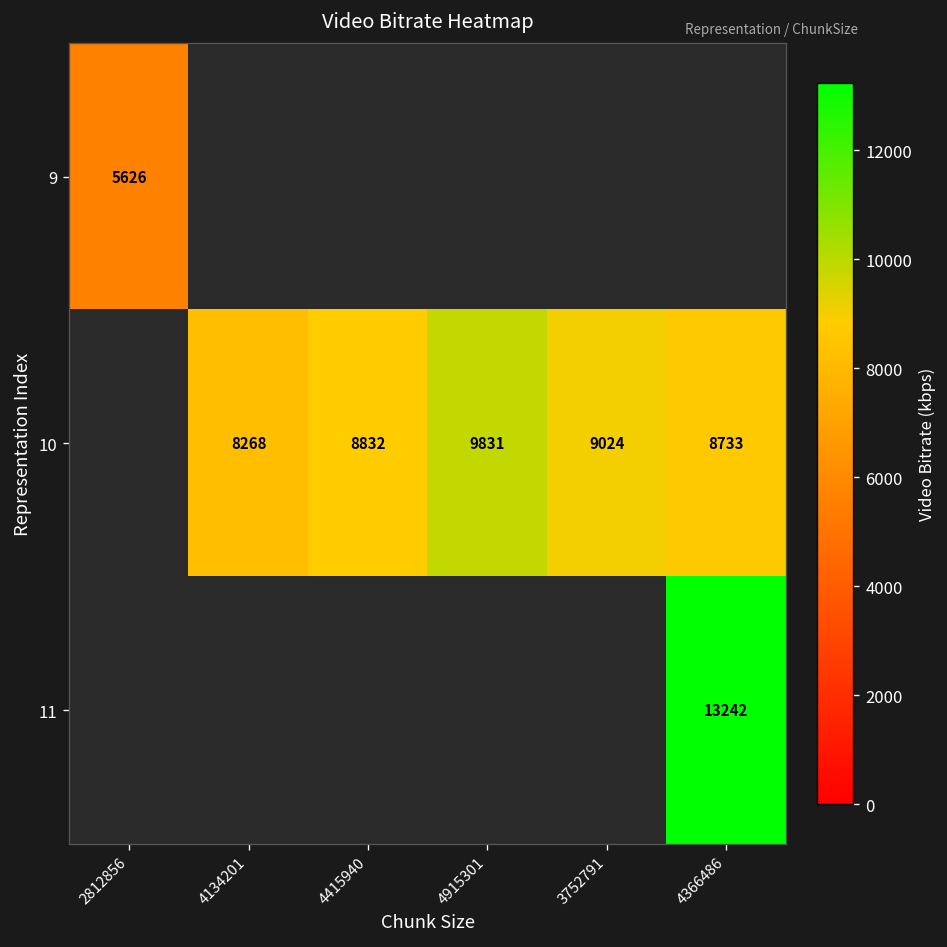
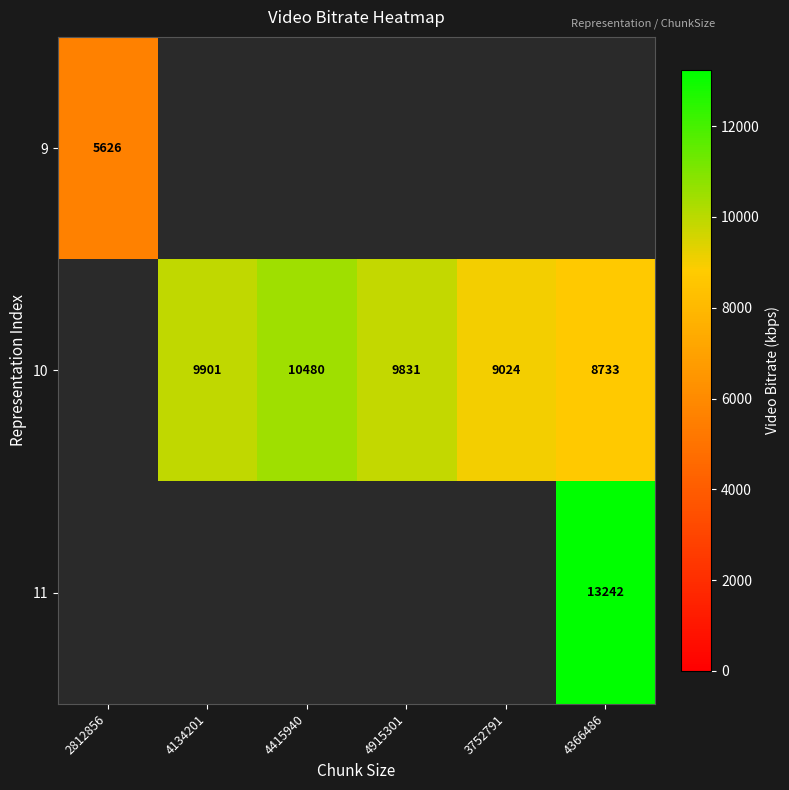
10, 4134201: 8268 -> 9901
10, 4415940: 8832 -> 10480
